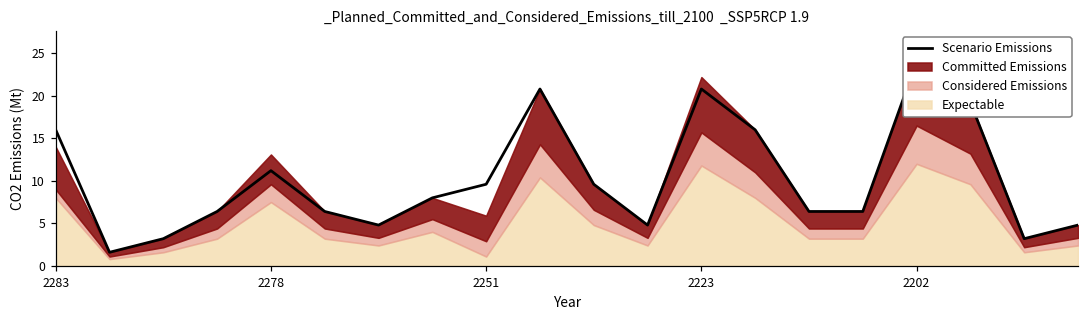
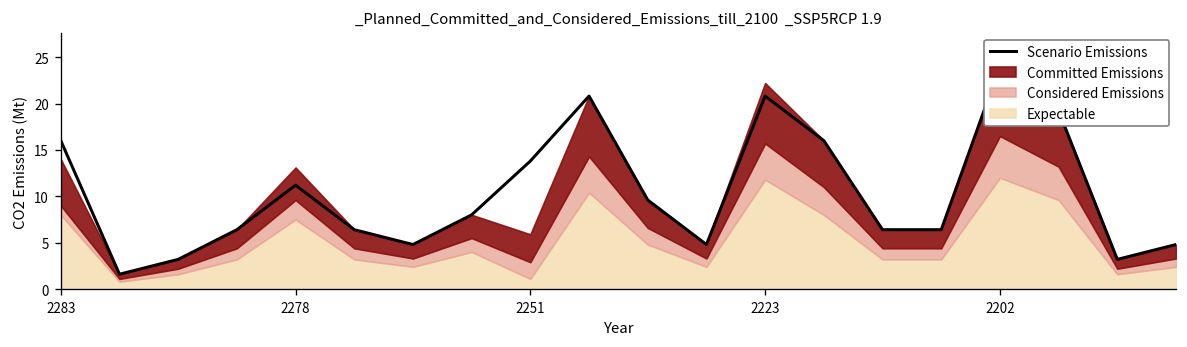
Scenario Emissions, 2251: 10 -> 14
